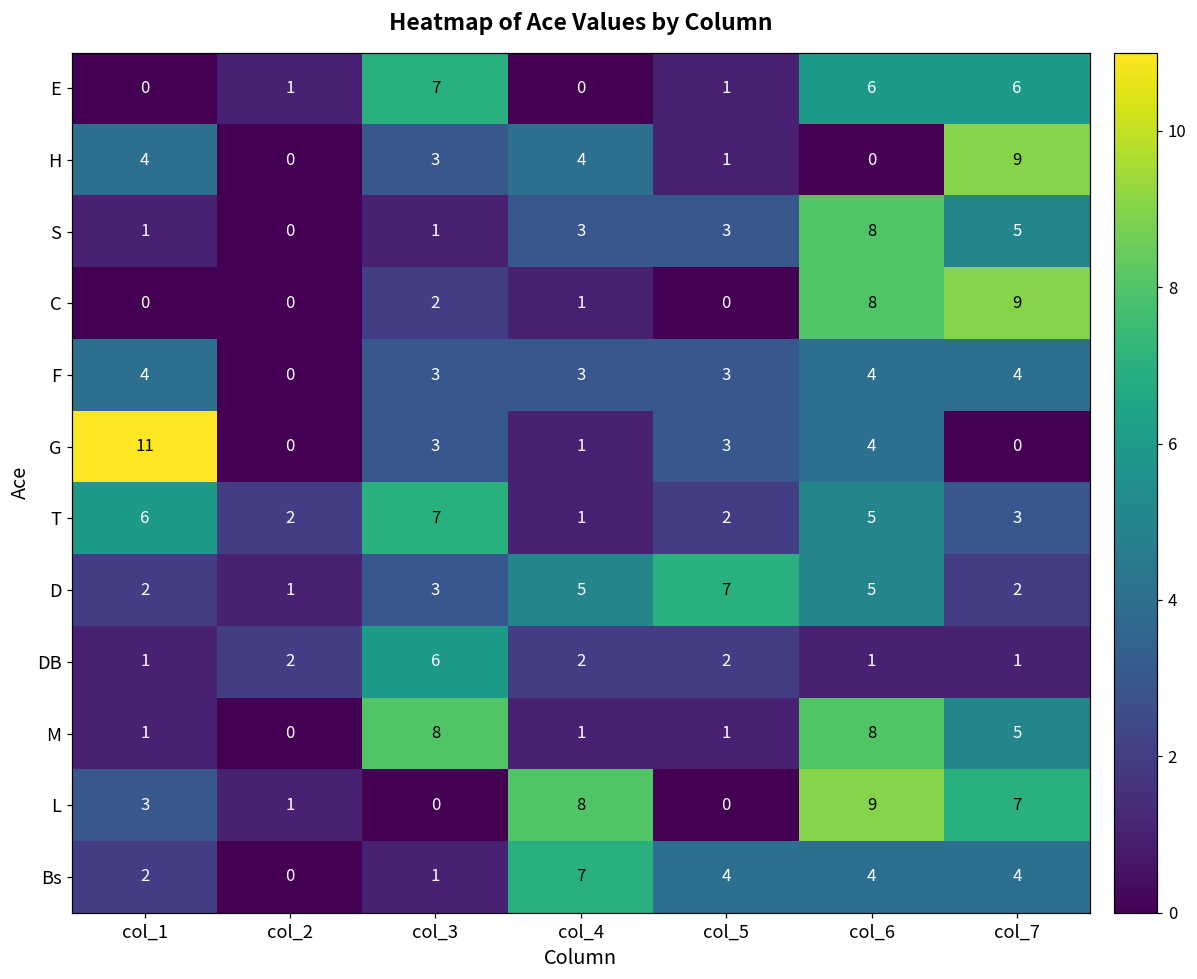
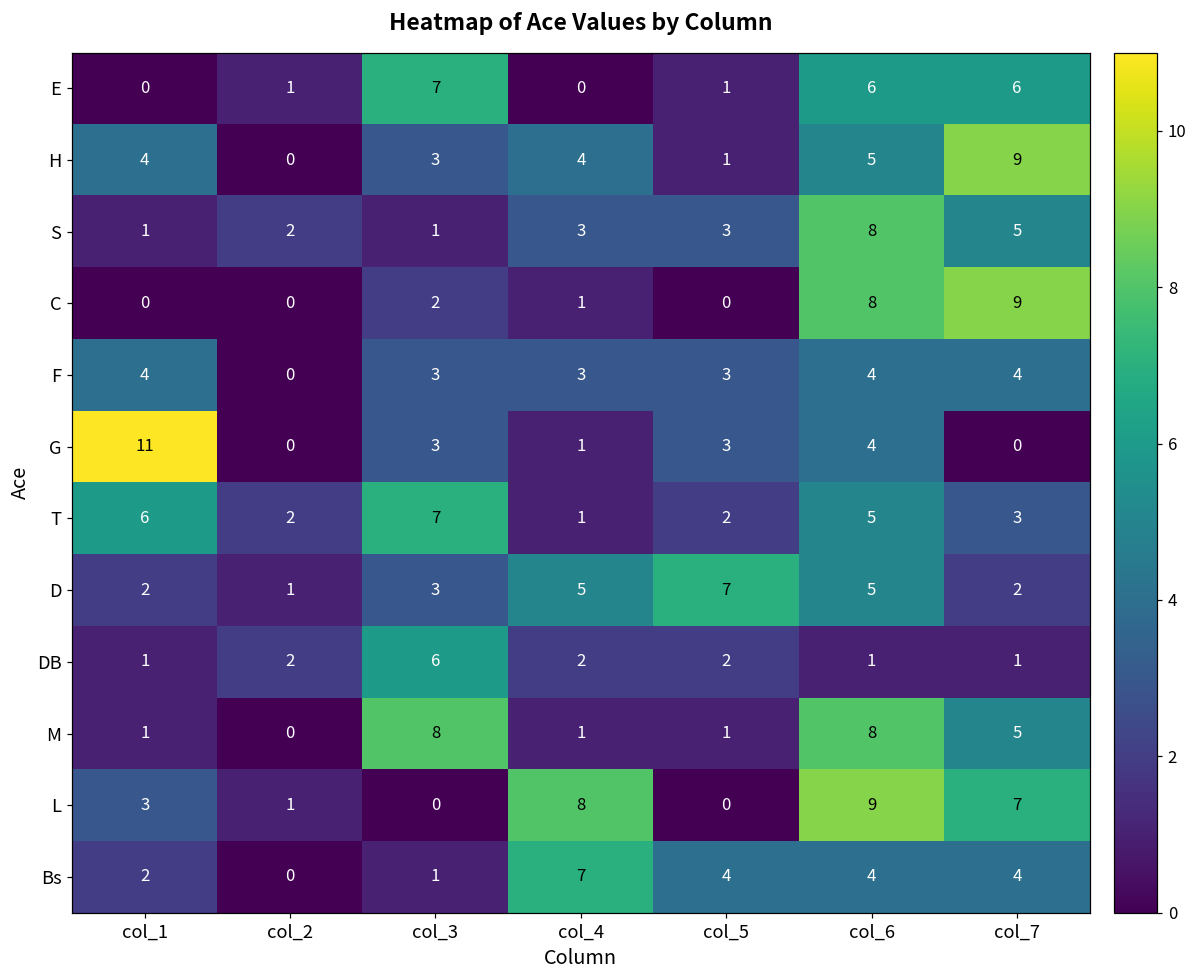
H, col_6: 0 -> 5
S, col_2: 0 -> 2
